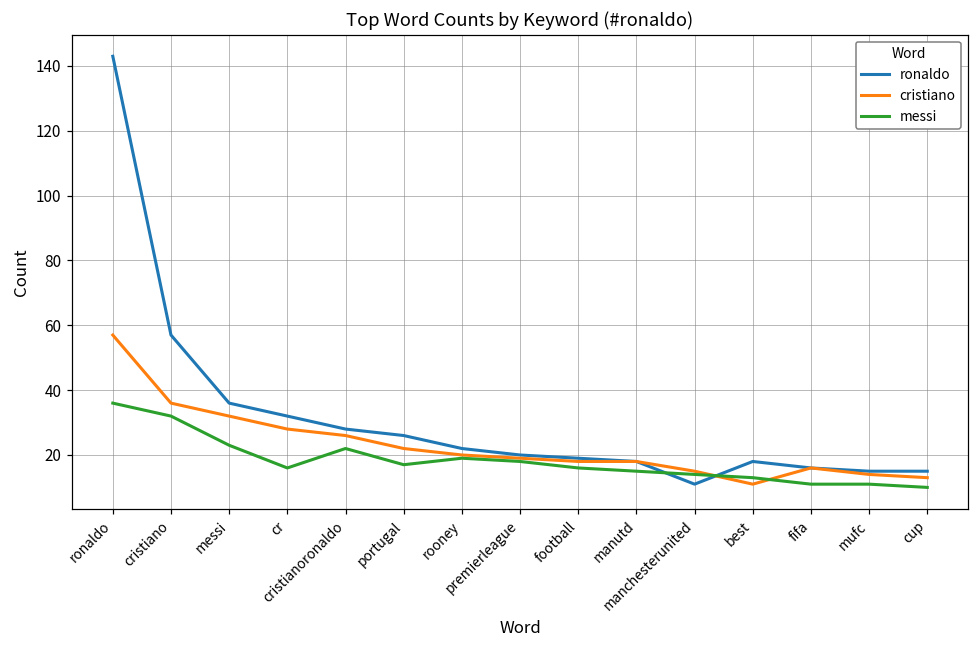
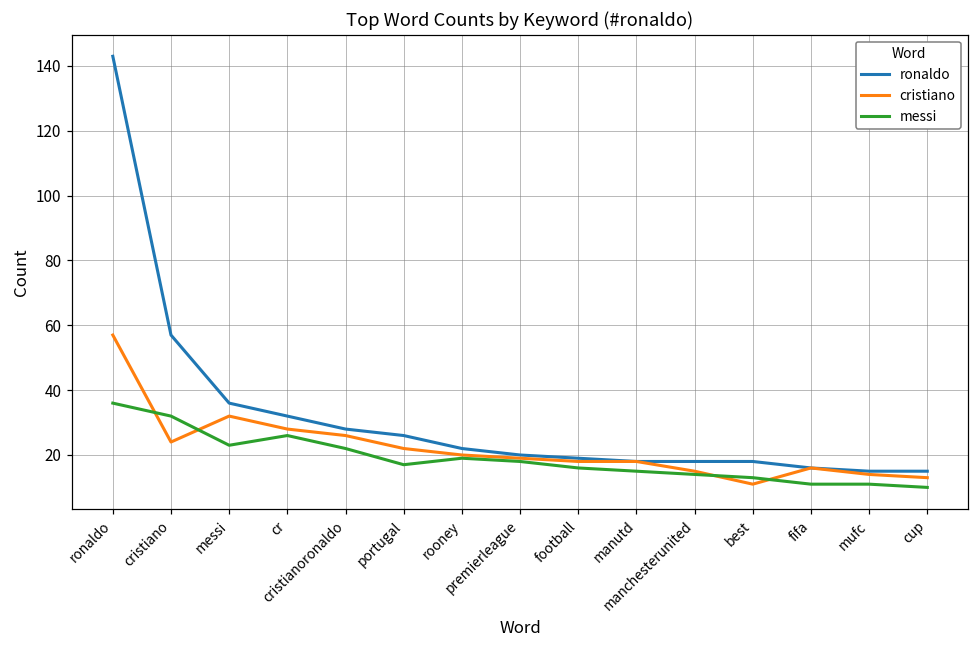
cristiano, cristiano: 36 -> 24
messi, cr: 16 -> 26
ronaldo, manchesterunited: 11 -> 18
